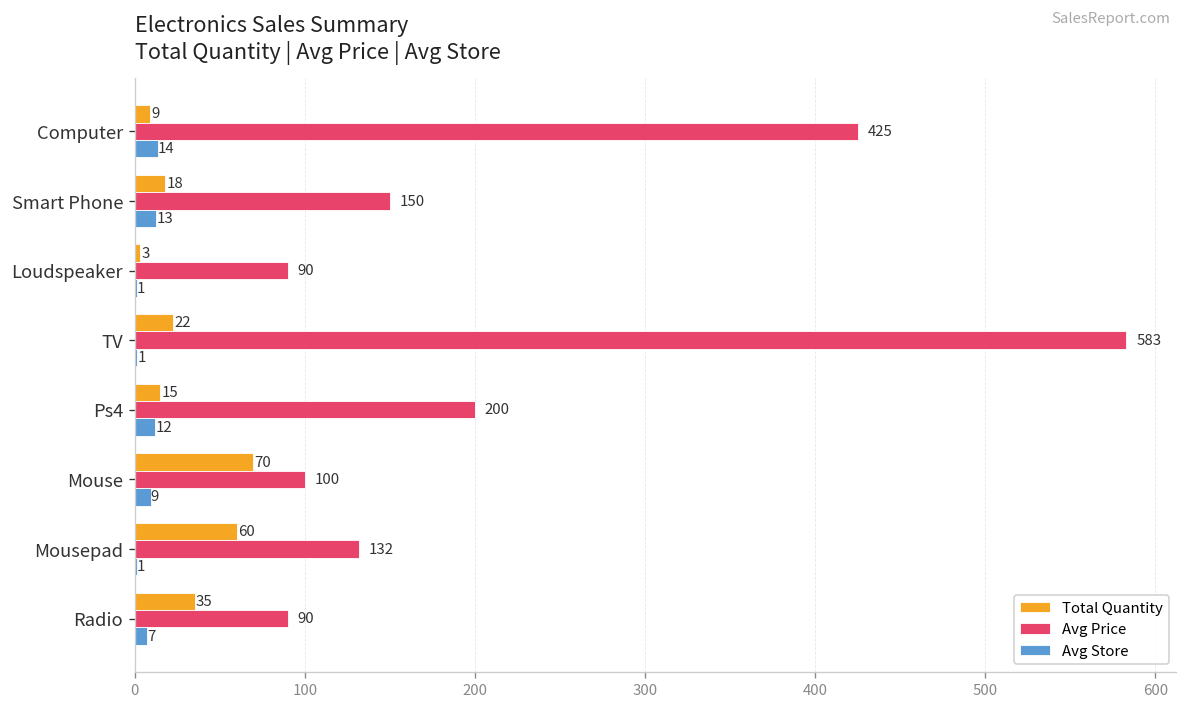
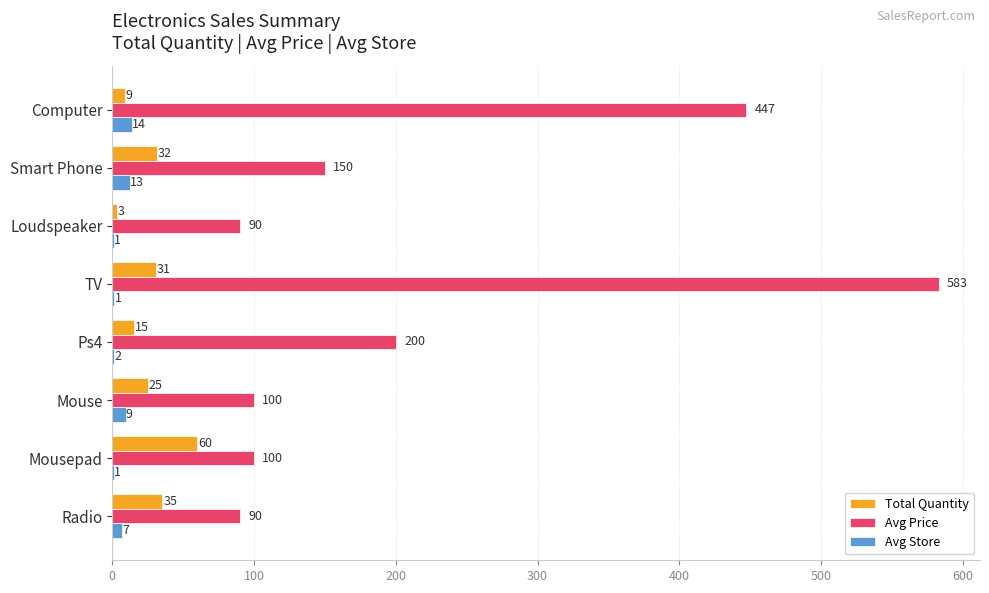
Avg Price, Computer: 425 -> 447
Total Quantity, Smart Phone: 18 -> 32
Total Quantity, TV: 22 -> 31
Avg Store, Ps4: 12 -> 2
Total Quantity, Mouse: 70 -> 25
Avg Price, Mousepad: 132 -> 100
